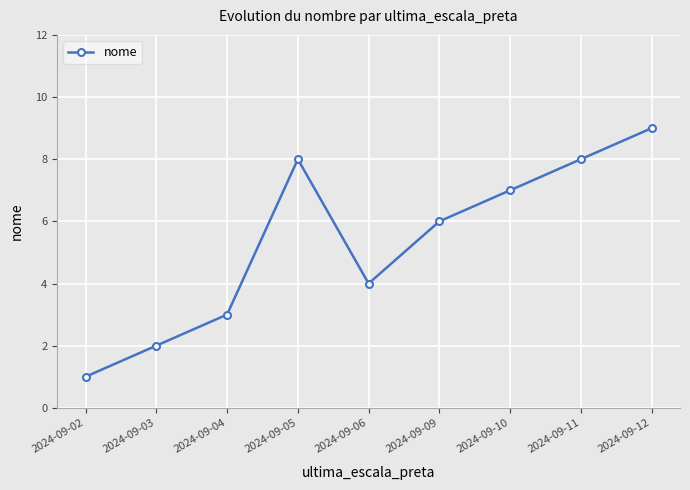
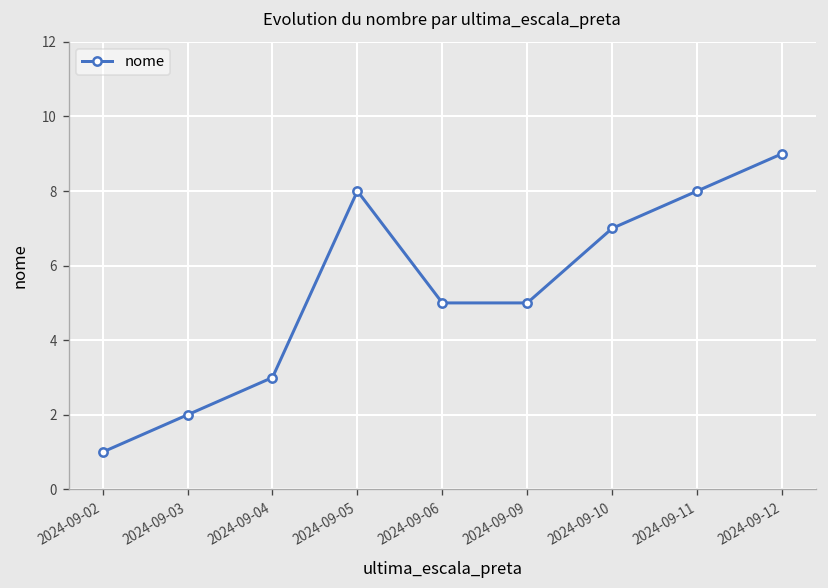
2024-09-06: 4 -> 5
2024-09-09: 6 -> 5
